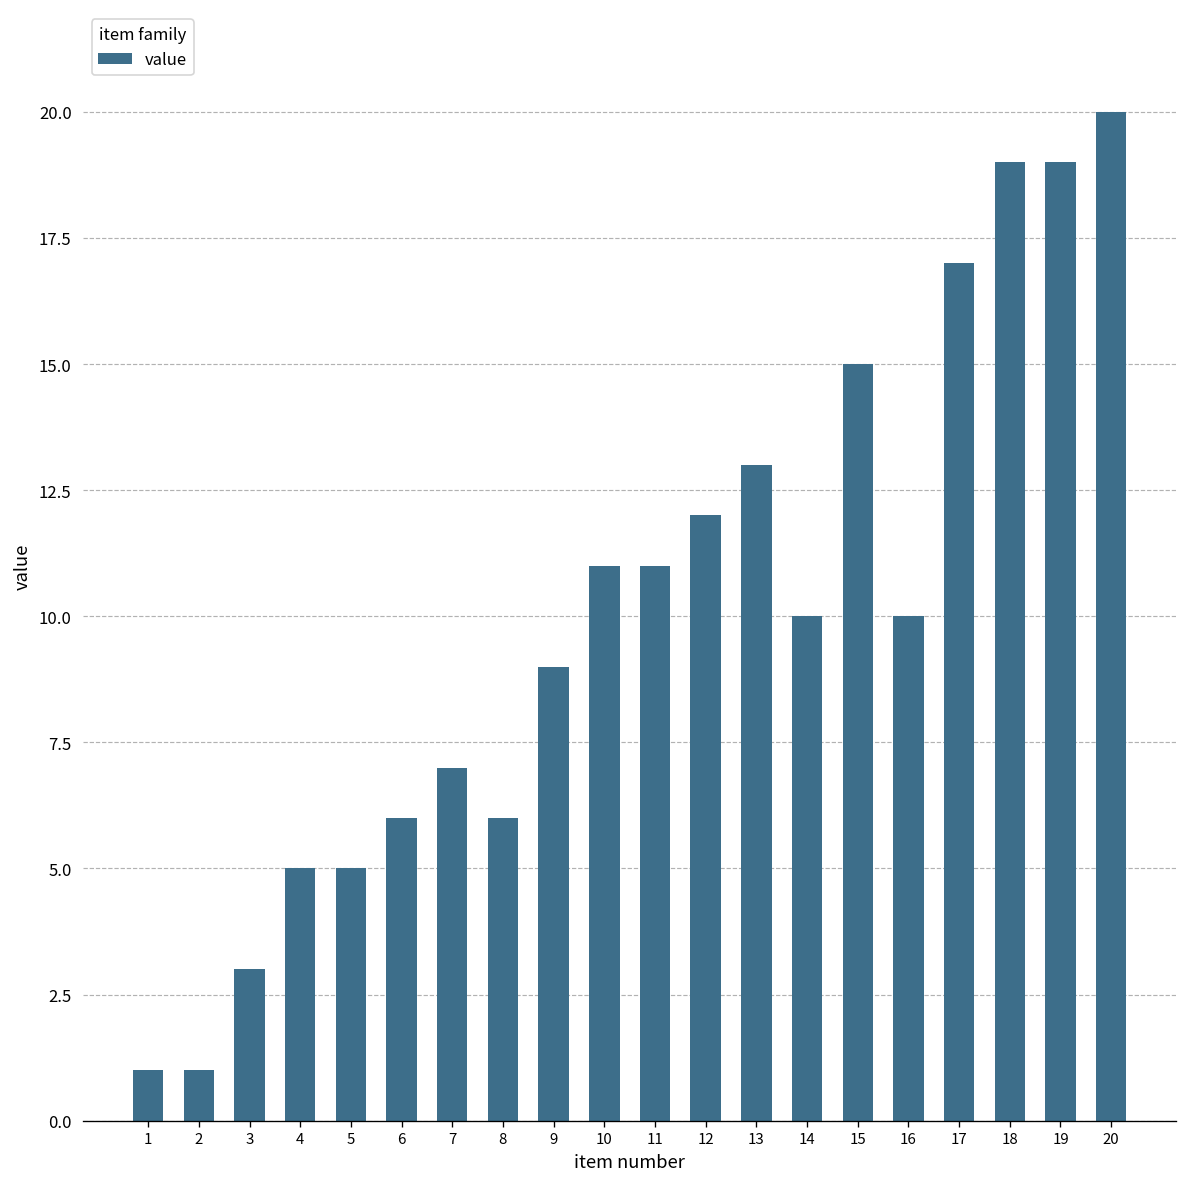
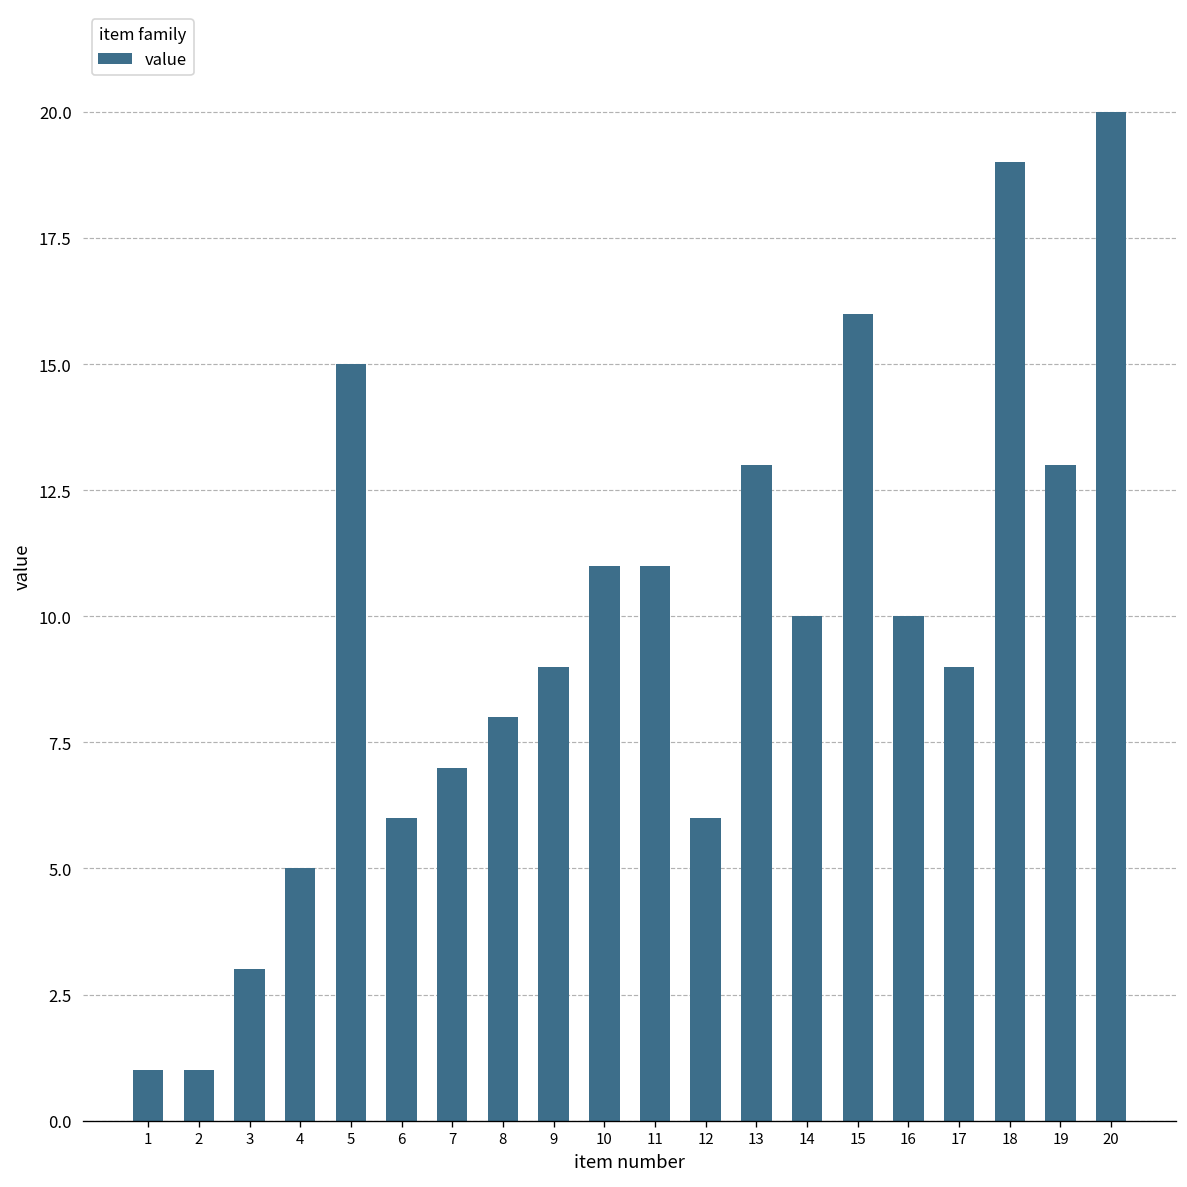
5: 5 -> 15
8: 6 -> 8
12: 12 -> 6
15: 15 -> 16
17: 17 -> 9
19: 19 -> 13
